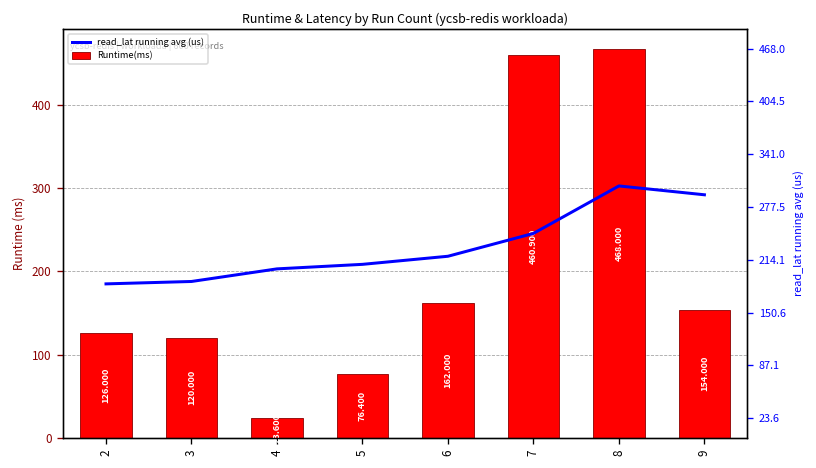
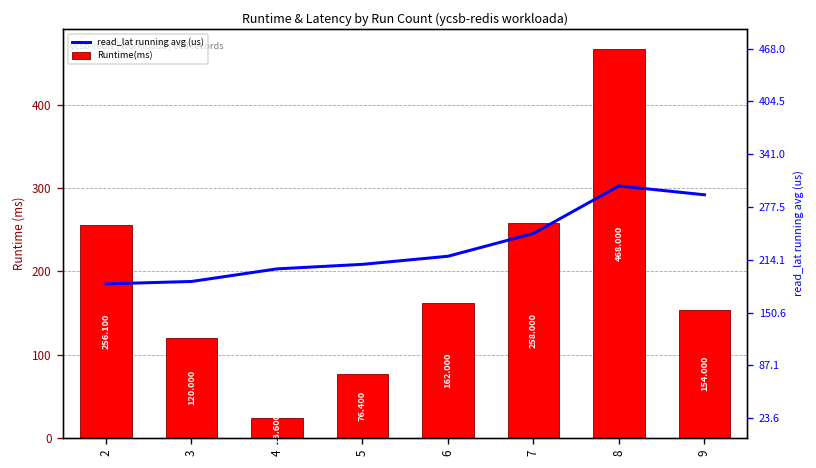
Runtime(ms), 2: 126.000 -> 256.100
Runtime(ms), 7: 460.900 -> 258.000
